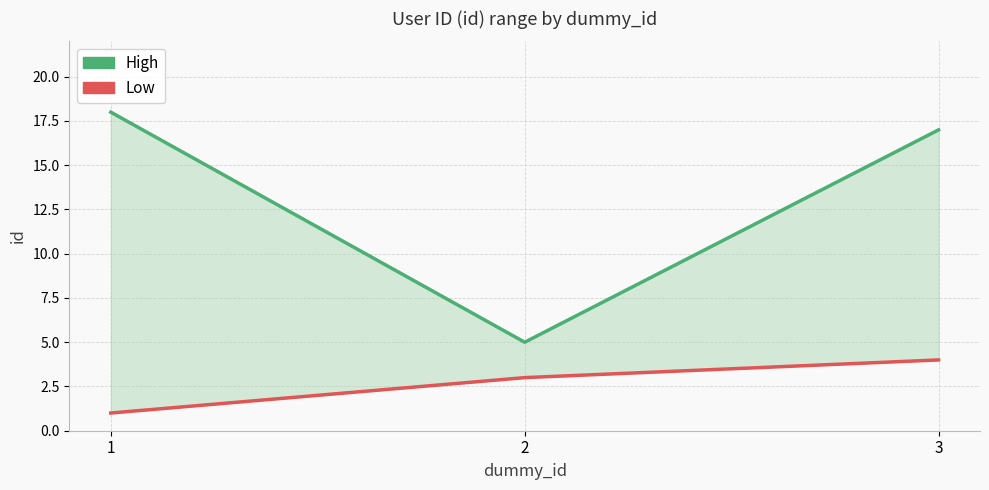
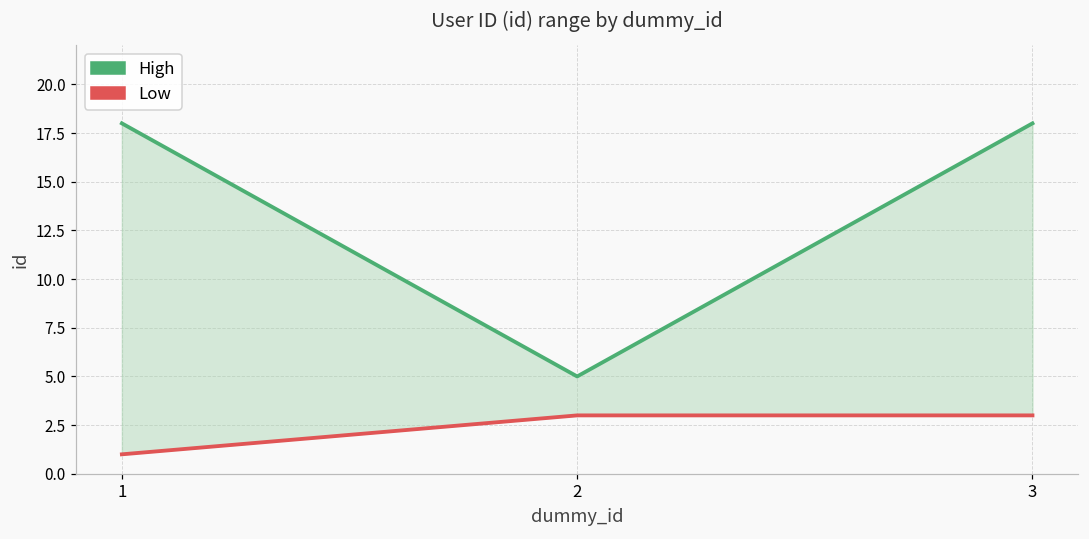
High, 3: 17 -> 18
Low, 3: 4 -> 3
